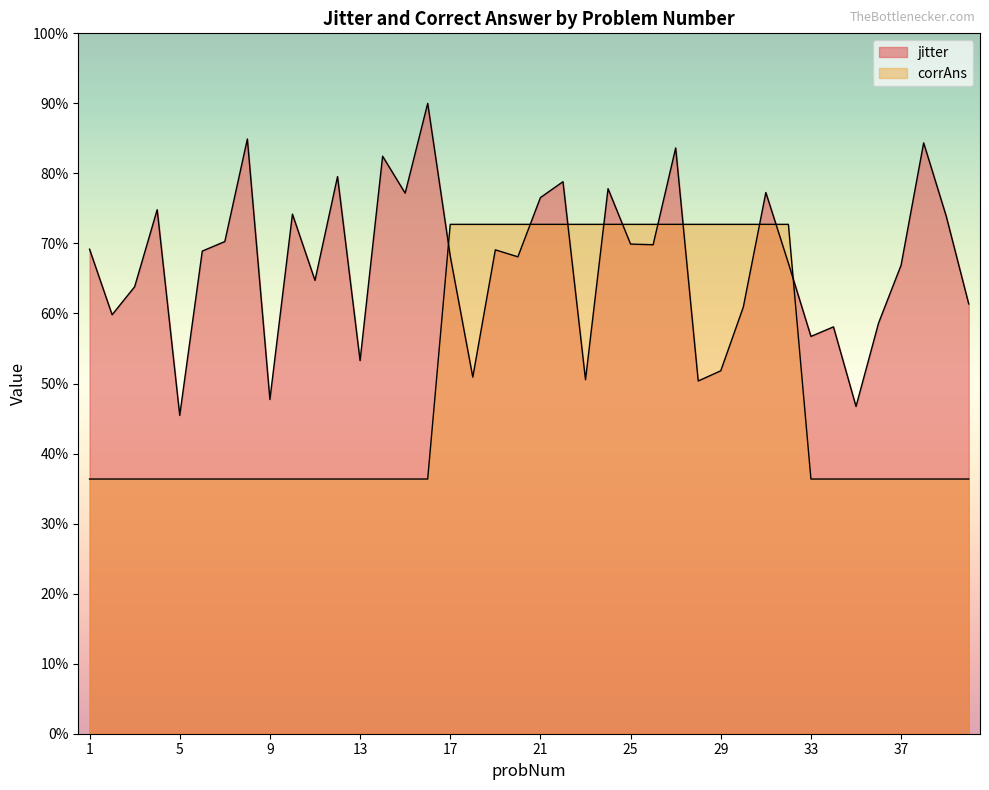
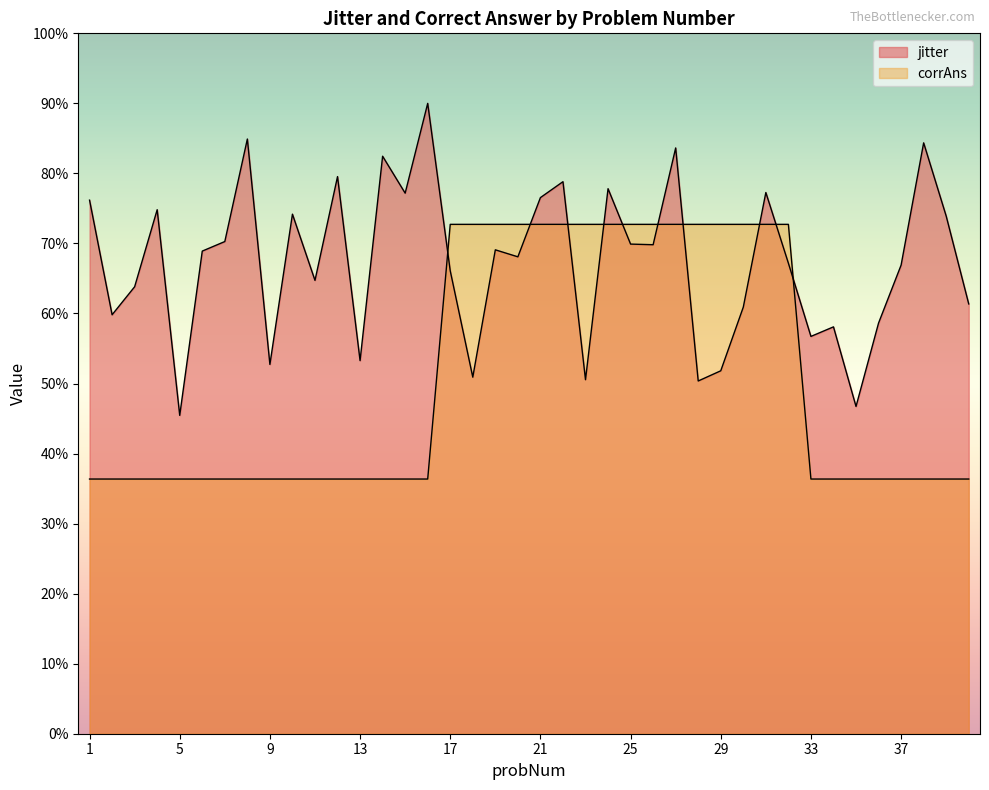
jitter, 1: 69% -> 76%
jitter, 9: 48% -> 53%
jitter, 17: 68% -> 66%
